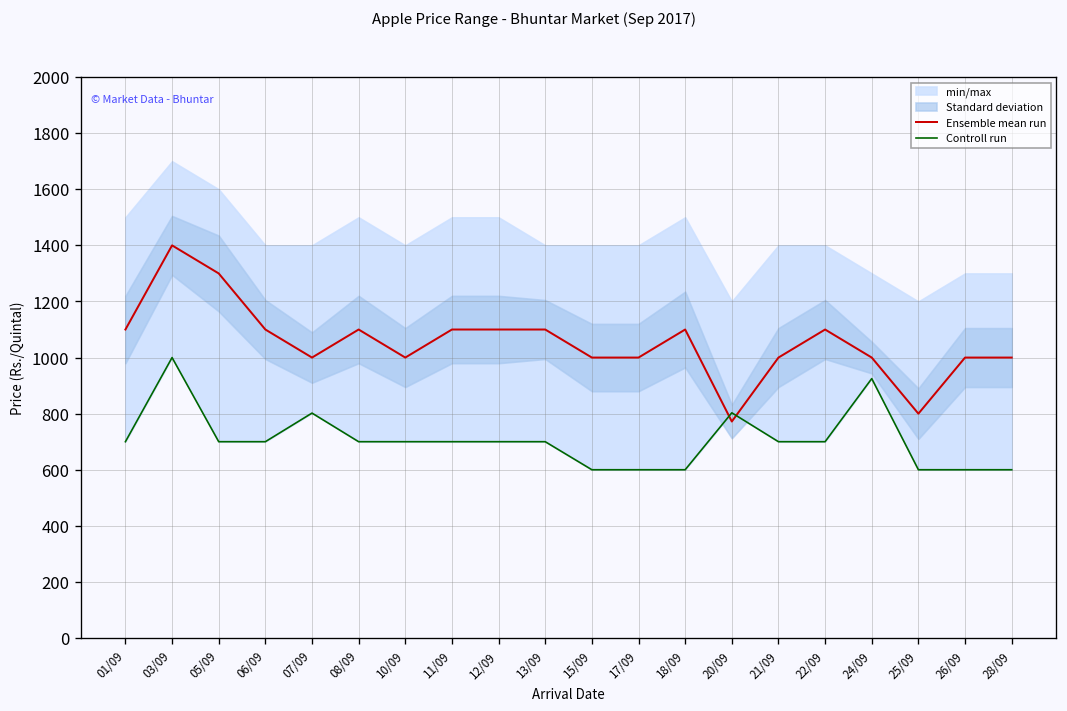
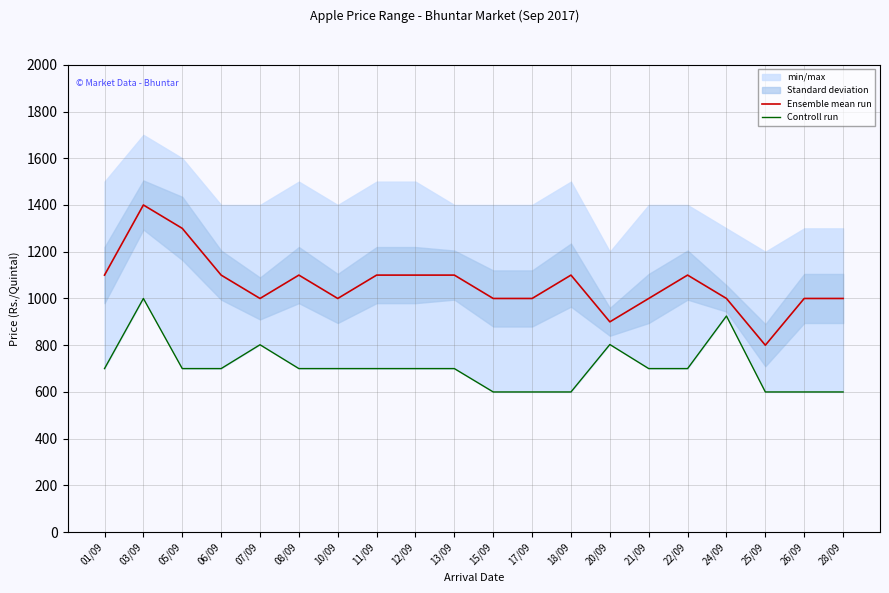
Ensemble mean run, 20/09: 770 -> 900
